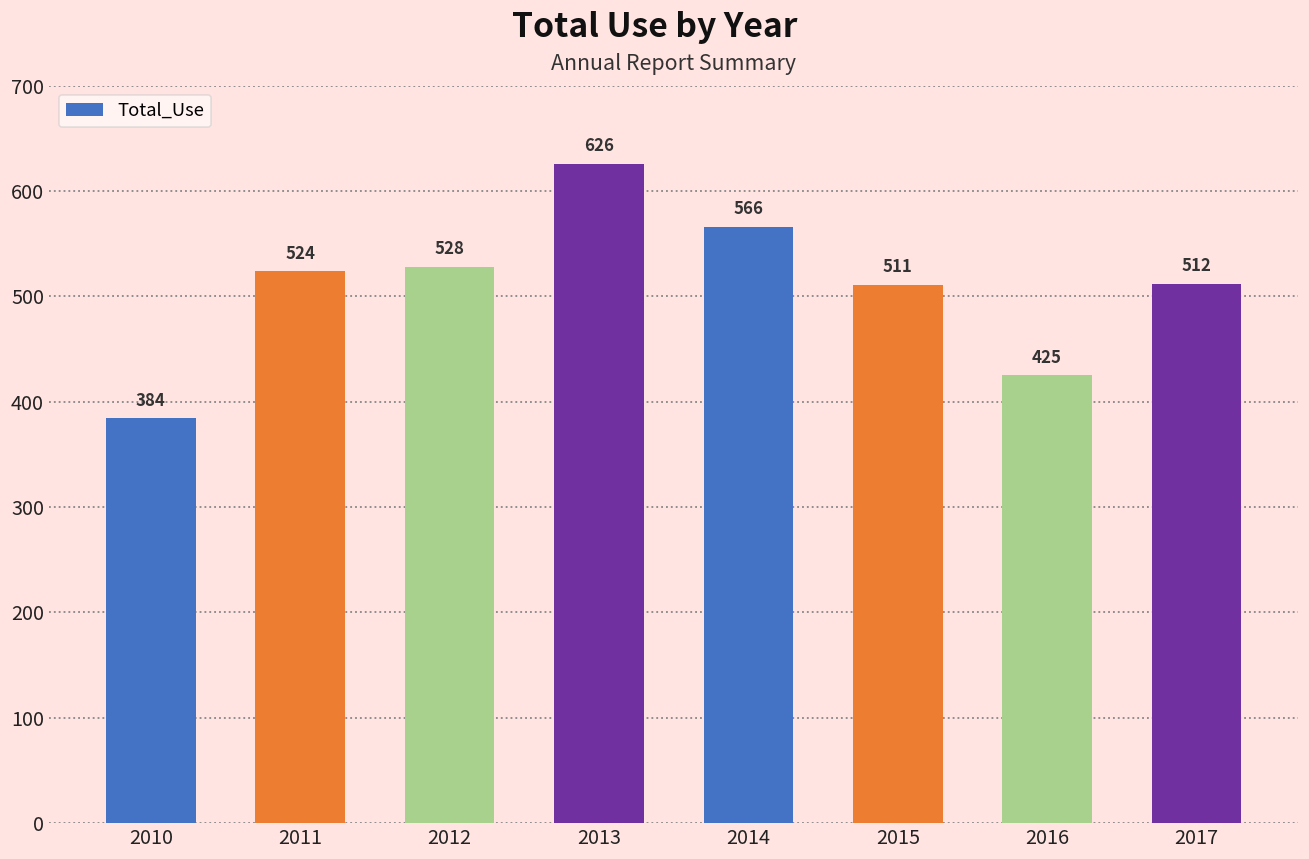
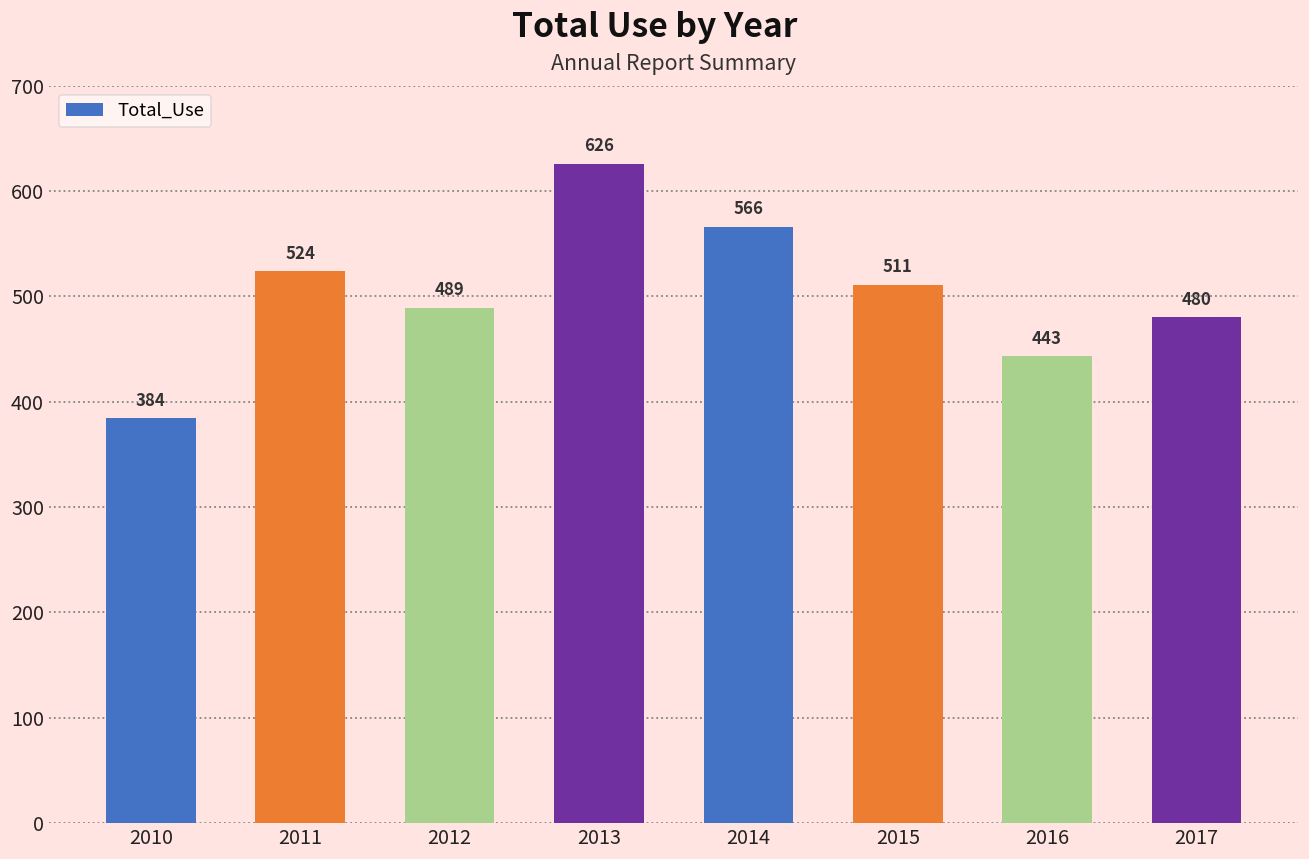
2012: 528 -> 489
2016: 425 -> 443
2017: 512 -> 480
